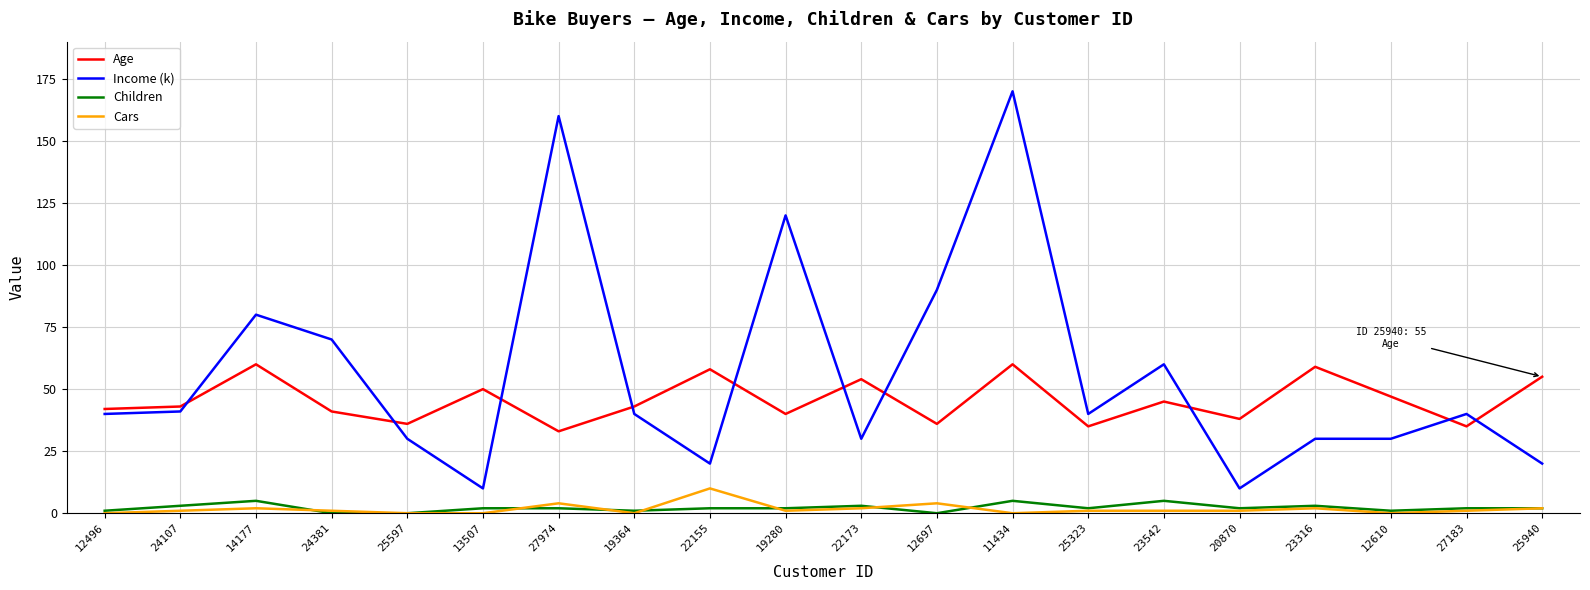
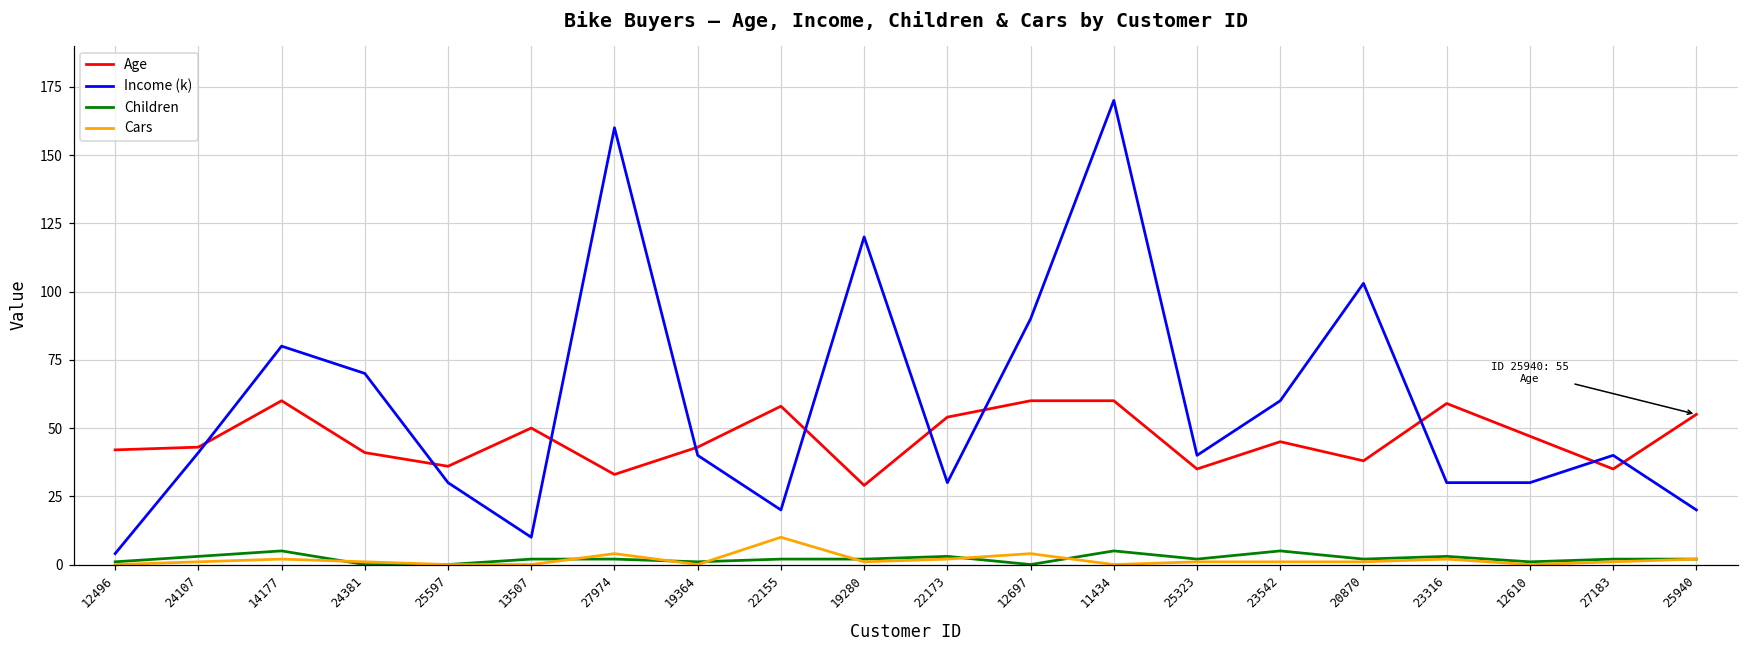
Income (k), 12496: 40 -> 4
Age, 19280: 40 -> 29
Age, 12697: 36 -> 60
Income (k), 20870: 10 -> 103
